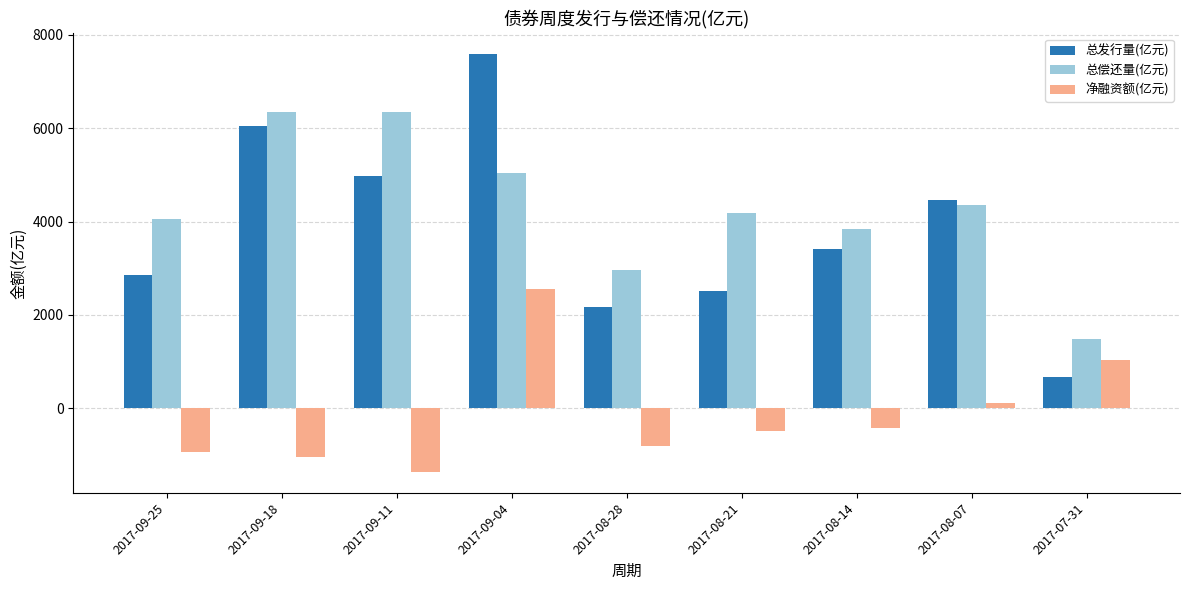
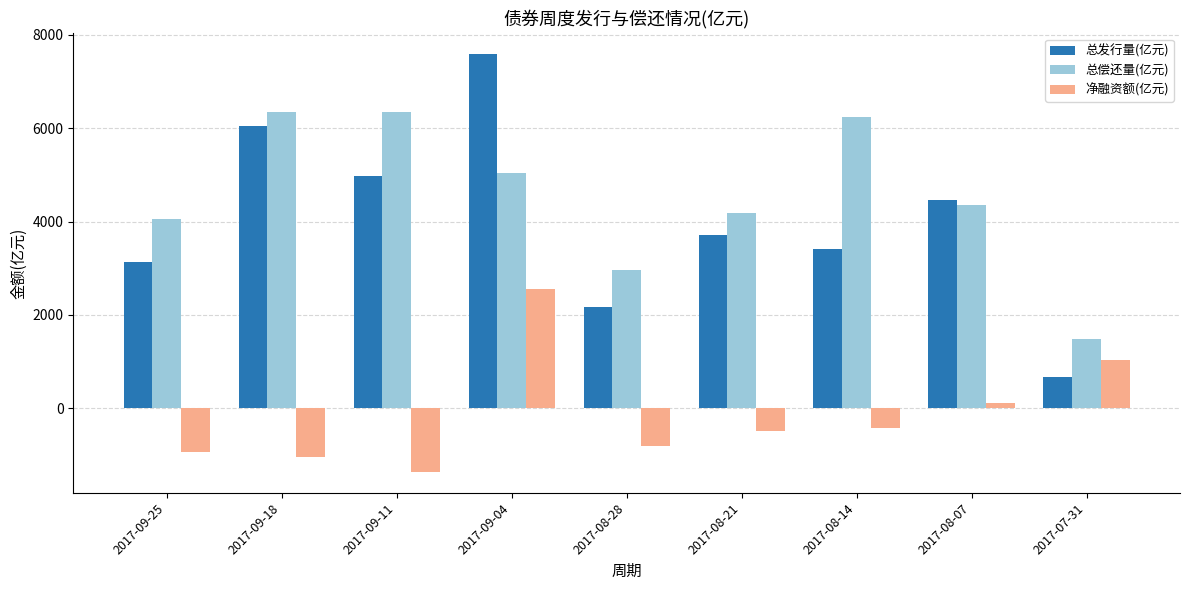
总发行量(亿元), 2017-09-25: 2800 -> 3100
总发行量(亿元), 2017-08-21: 2500 -> 3700
总偿还量(亿元), 2017-08-14: 3800 -> 6200
